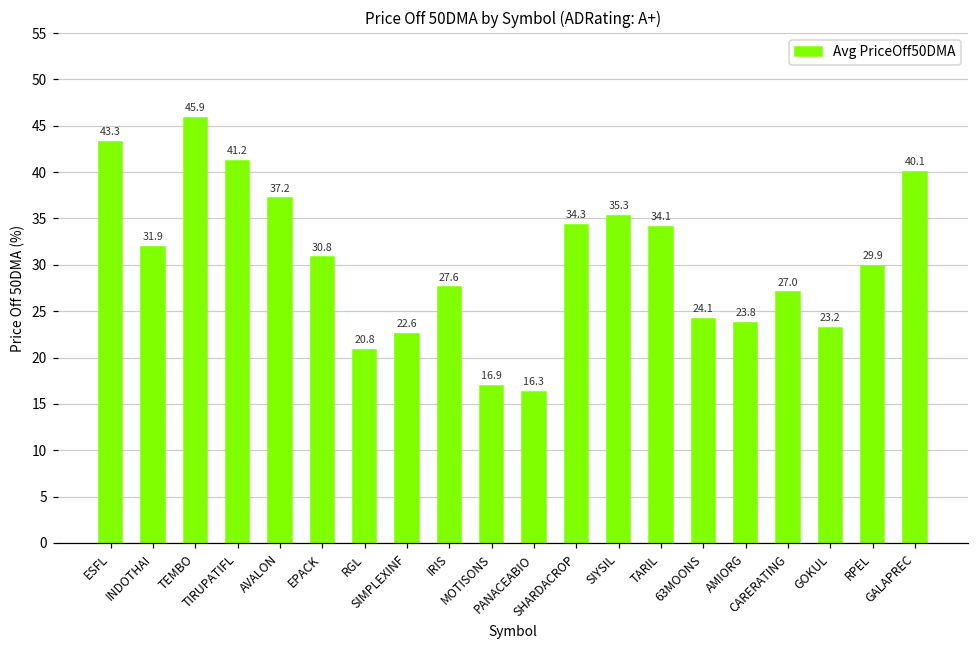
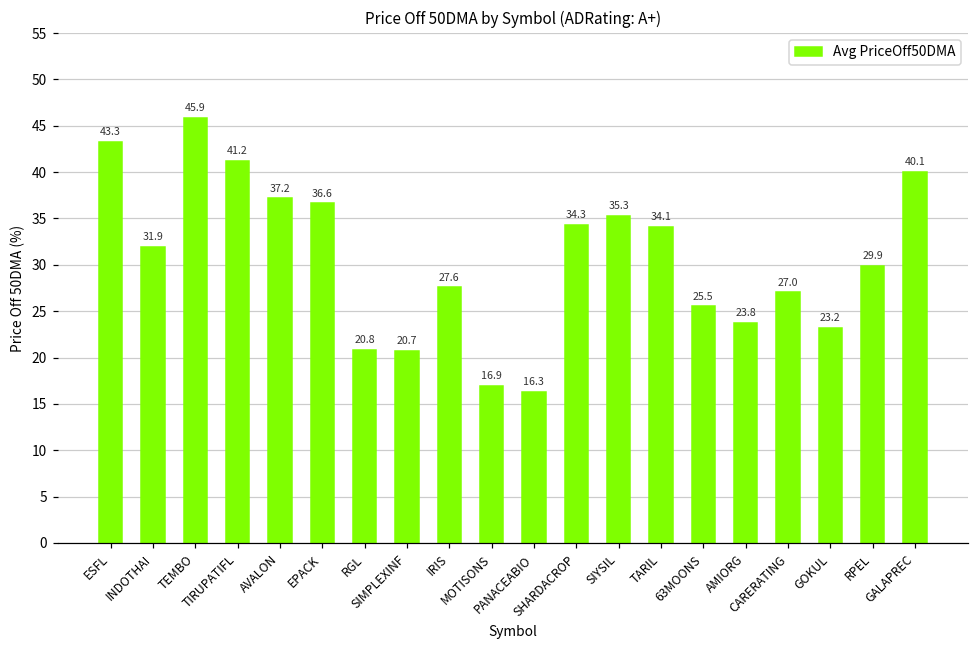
EPACK: 30.8 -> 36.6
SIMPLEXINF: 22.6 -> 20.7
63MOONS: 24.1 -> 25.5
